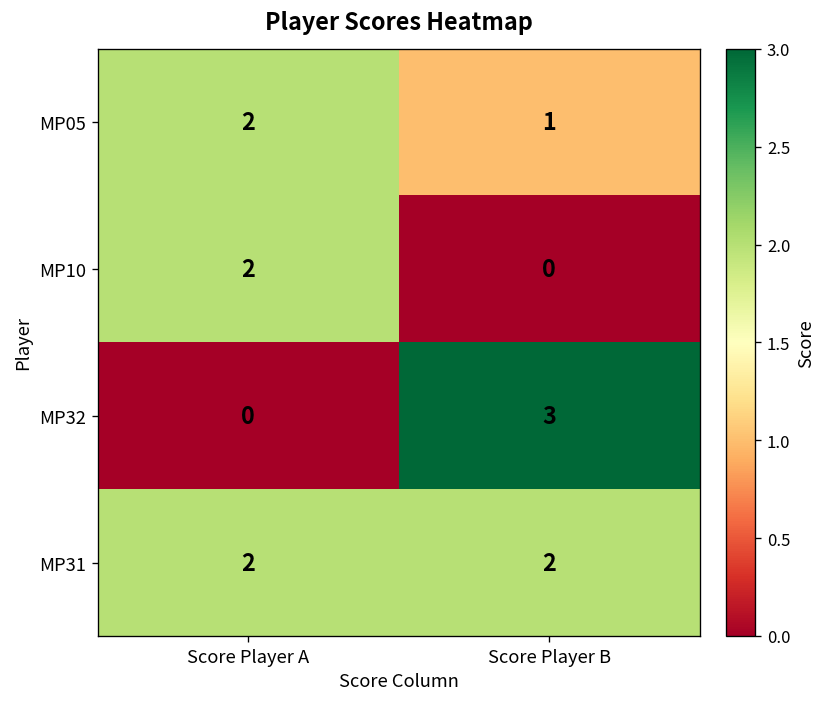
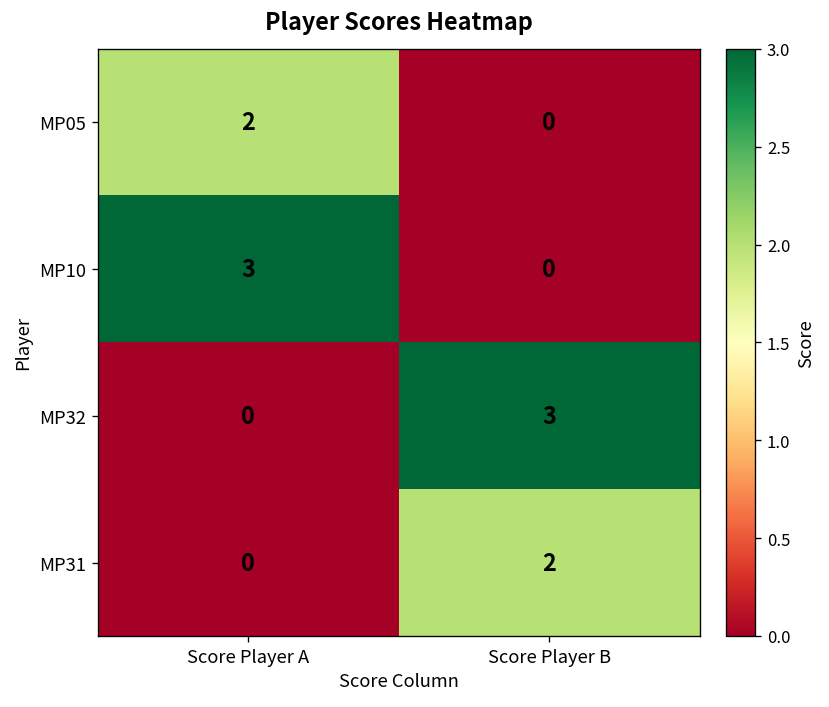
MP05, Score Player B: 1 -> 0
MP10, Score Player A: 2 -> 3
MP31, Score Player A: 2 -> 0
